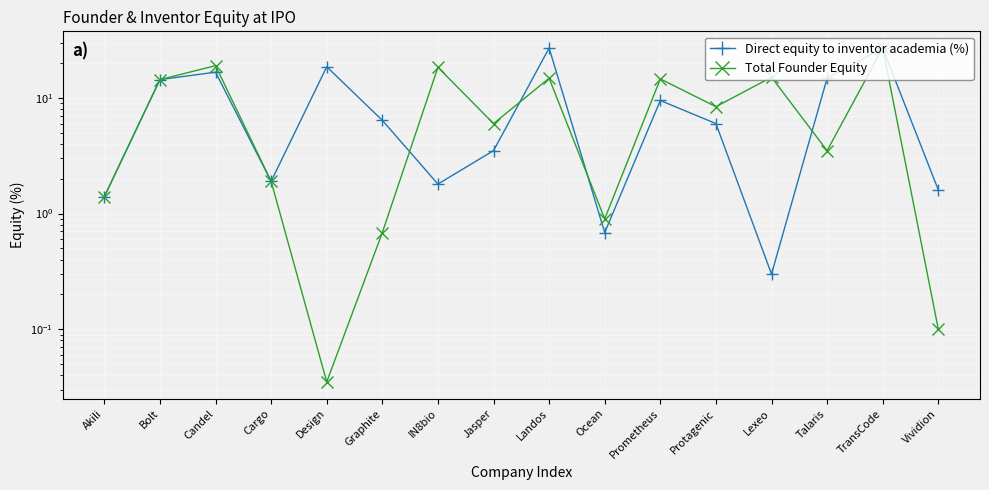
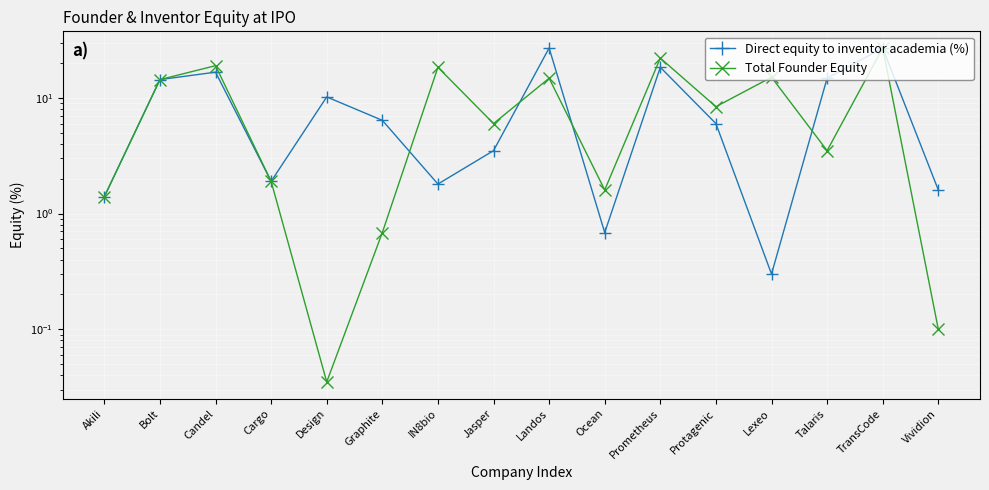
Direct equity to inventor academia (%), Design: 19 -> 10
Total Founder Equity, Ocean: 0.9 -> 1.6
Direct equity to inventor academia (%), Prometheus: 10 -> 18
Total Founder Equity, Prometheus: 15 -> 22
